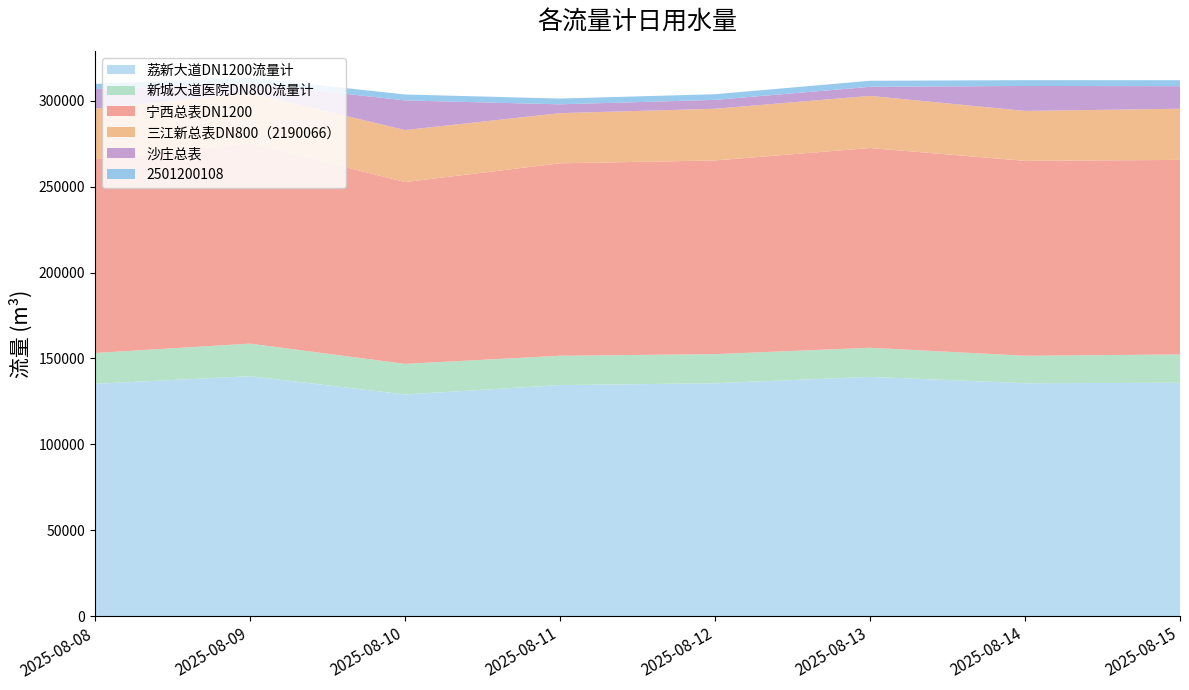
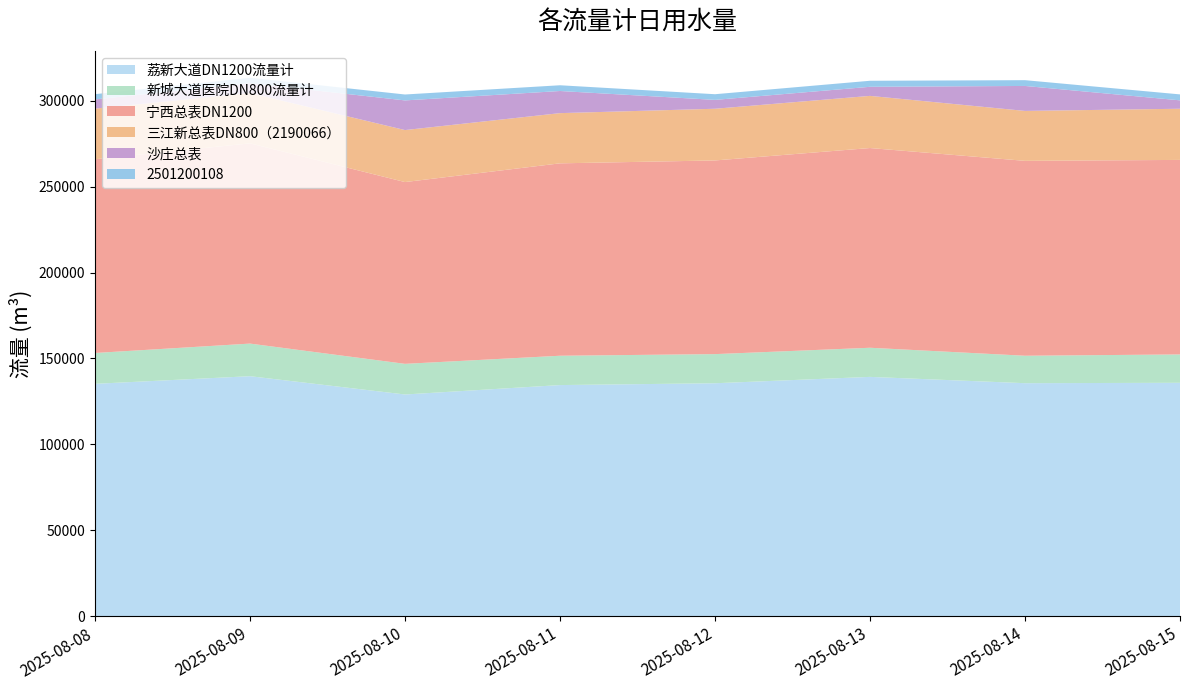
沙庄总表, 2025-08-08: 11000 -> 5000
沙庄总表, 2025-08-11: 5000 -> 13000
沙庄总表, 2025-08-15: 13000 -> 5000
